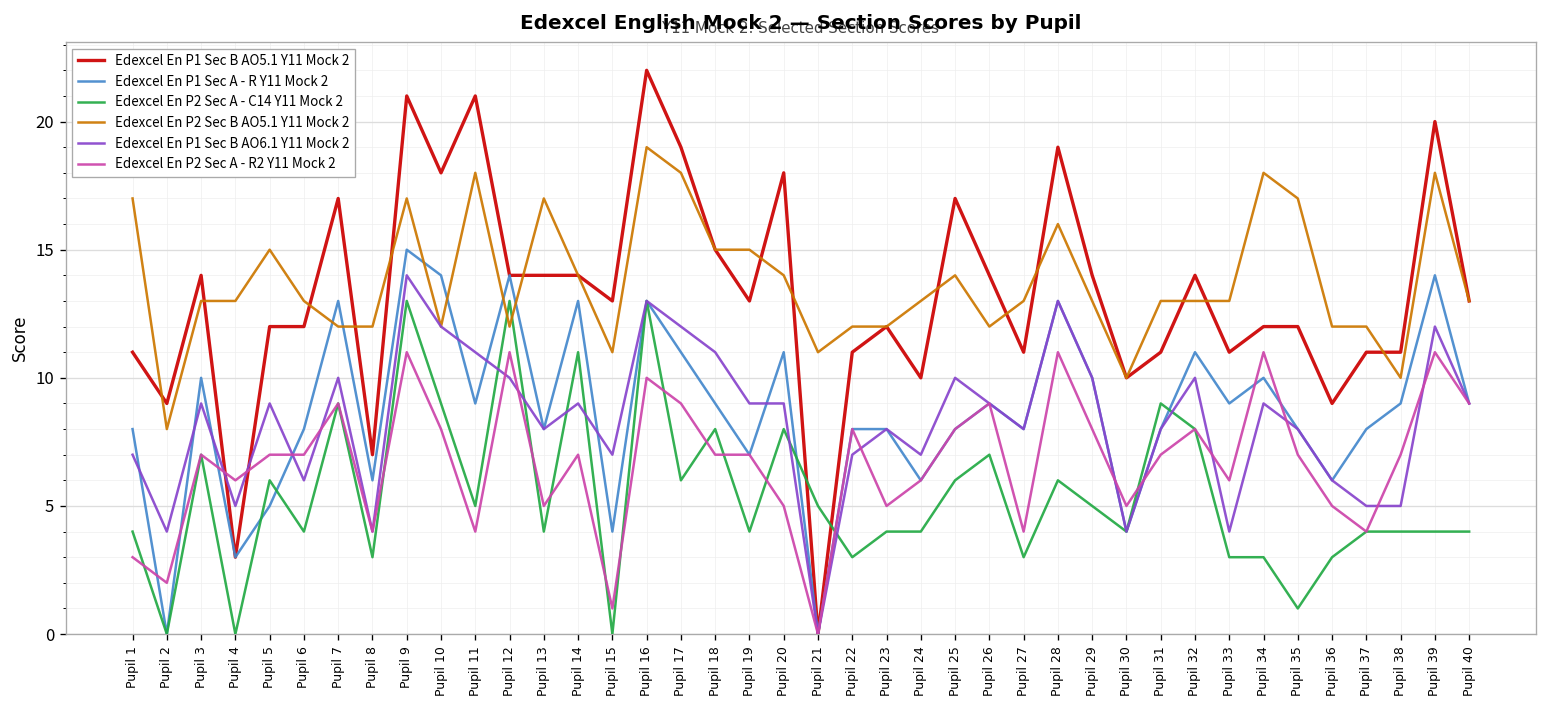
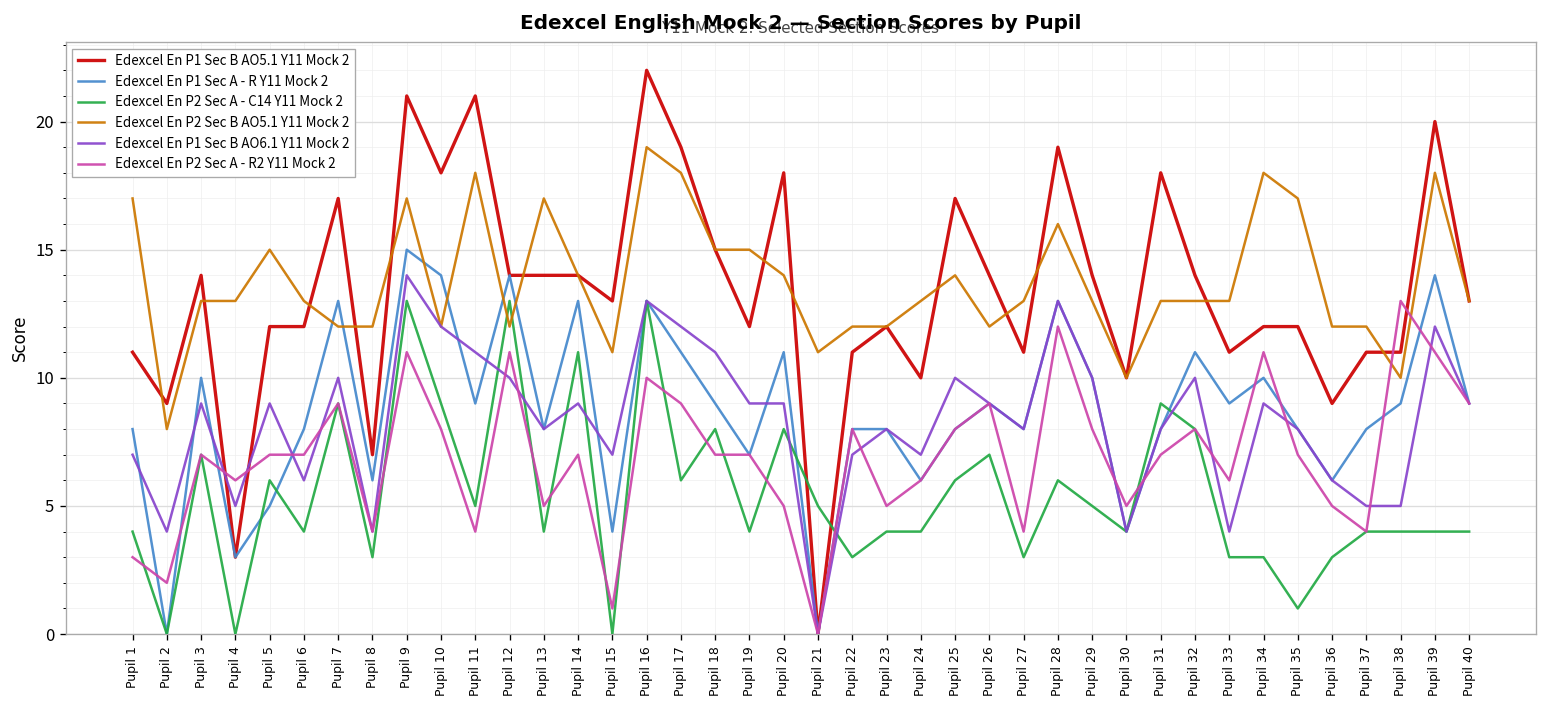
Edexcel En P1 Sec B AO5.1 Y11 Mock 2, Pupil 19: 13 -> 12
Edexcel En P2 Sec A - R2 Y11 Mock 2, Pupil 28: 11 -> 12
Edexcel En P1 Sec B AO5.1 Y11 Mock 2, Pupil 31: 11 -> 18
Edexcel En P2 Sec A - R2 Y11 Mock 2, Pupil 38: 7 -> 13
